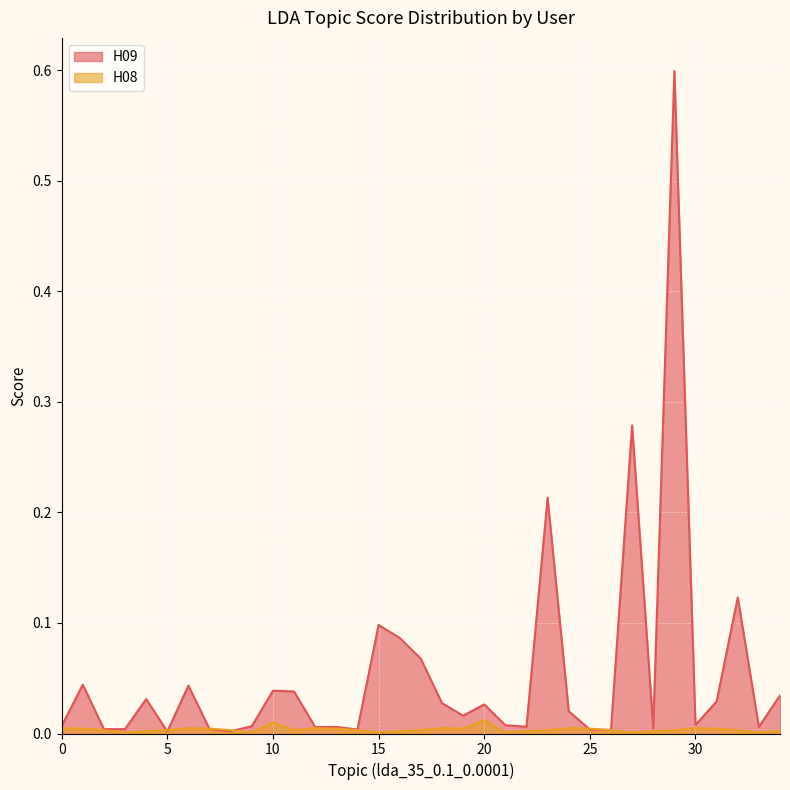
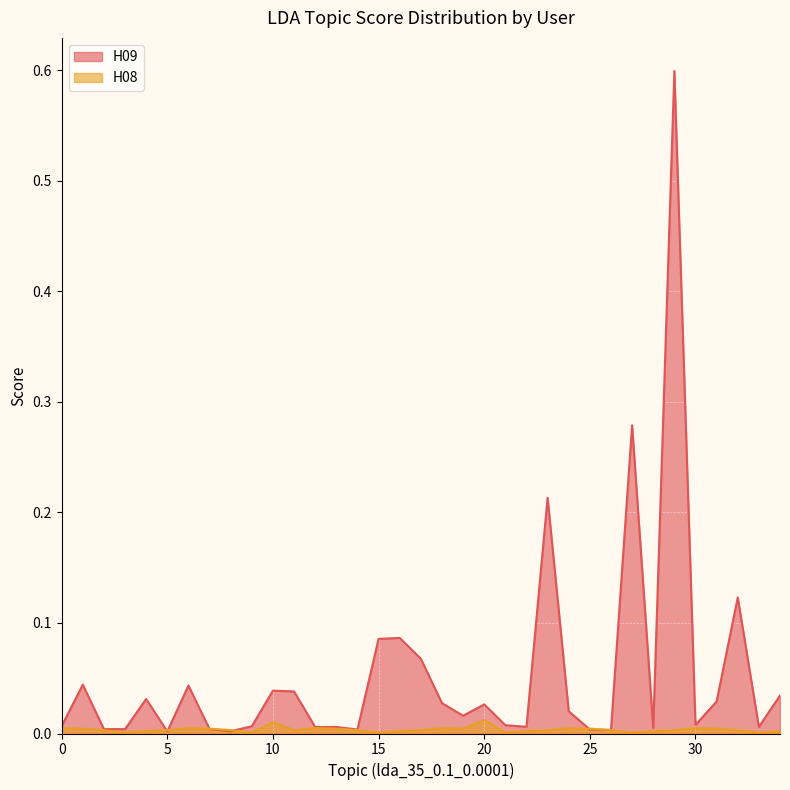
H09, 15: 0.098 -> 0.086
